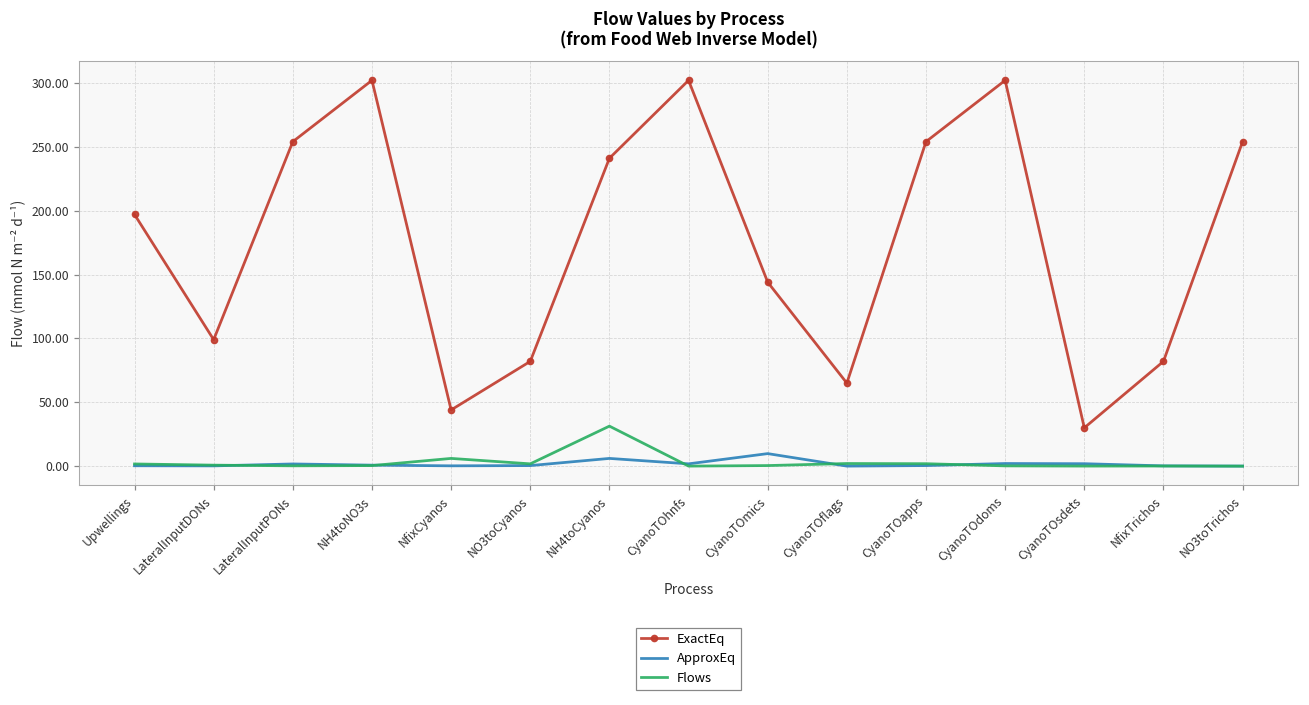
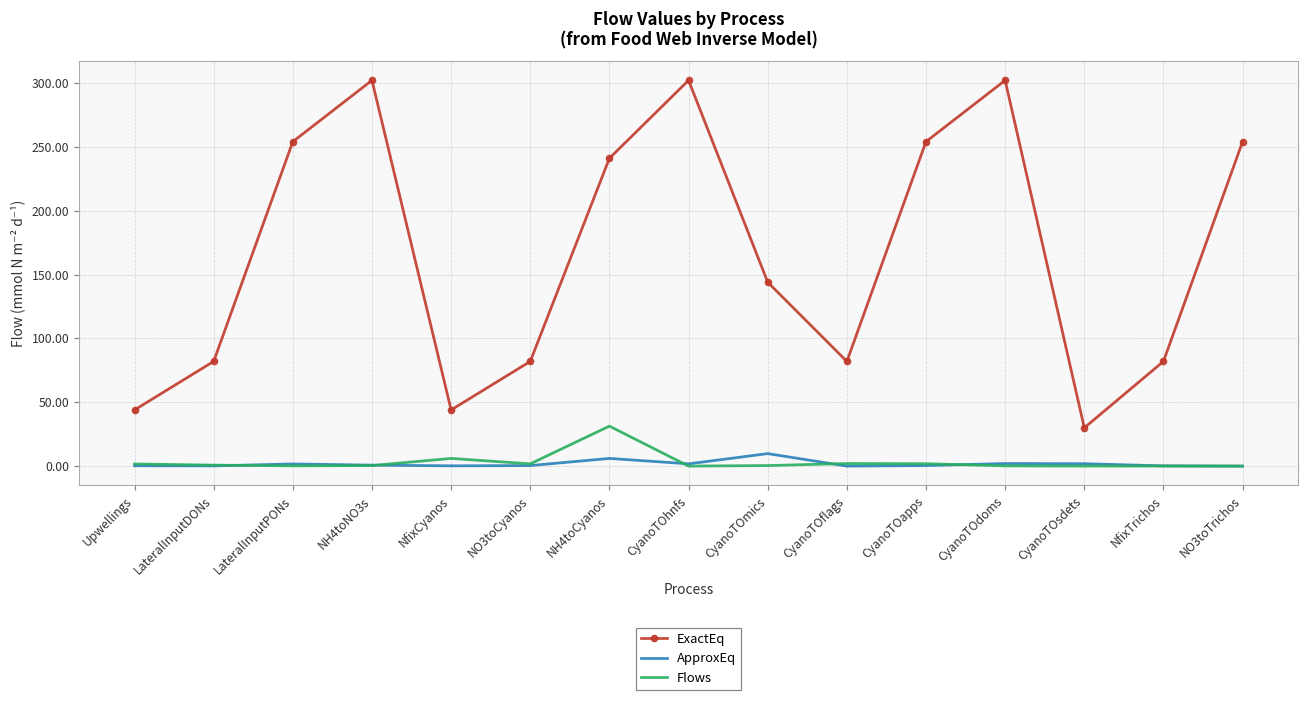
ExactEq, Upwellings: 197 -> 44
ExactEq, LateralInputDONs: 99 -> 82
ExactEq, CyanoTOflags: 65 -> 82
